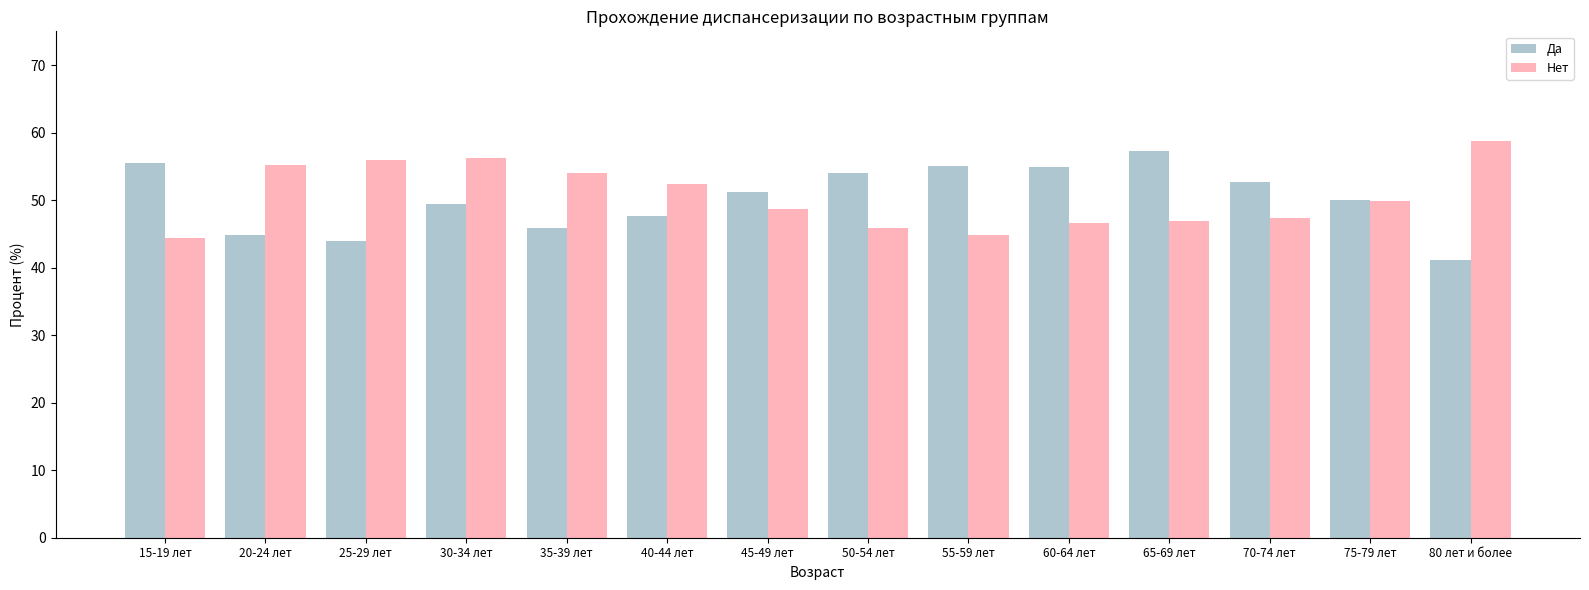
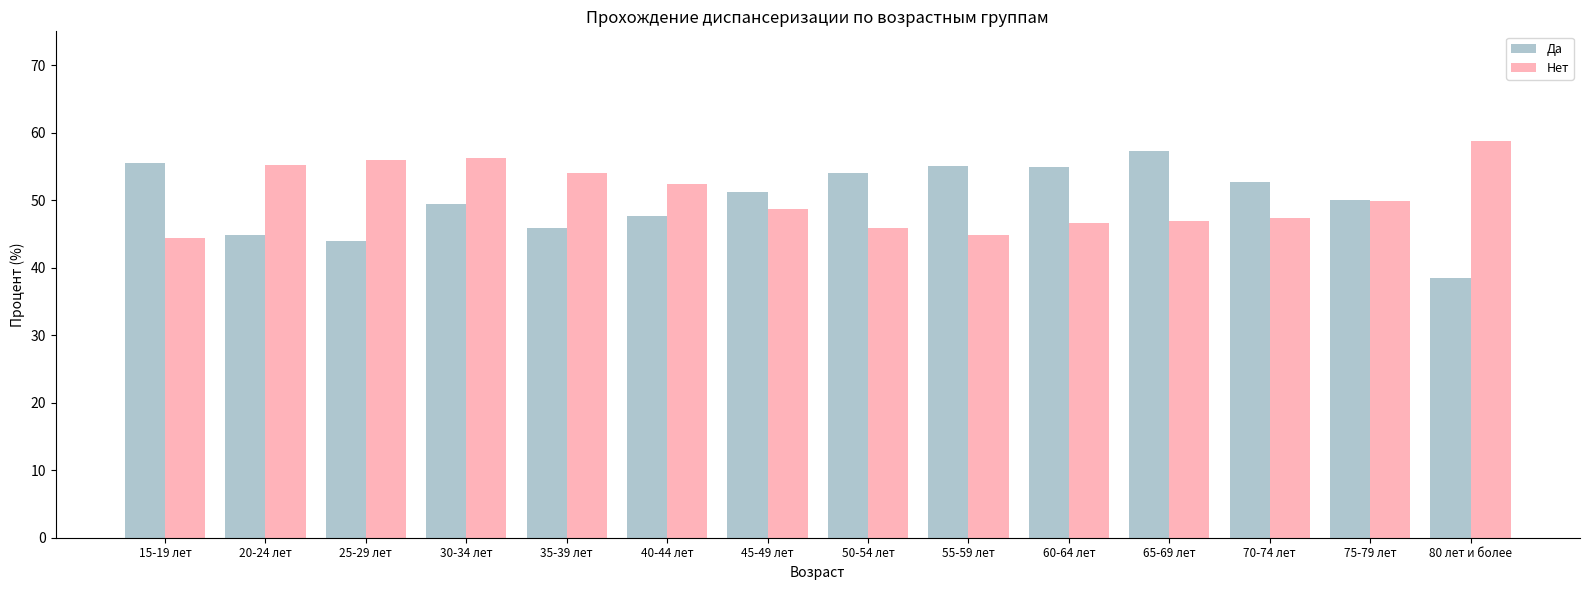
Да, 80 лет и более: 41 -> 38
